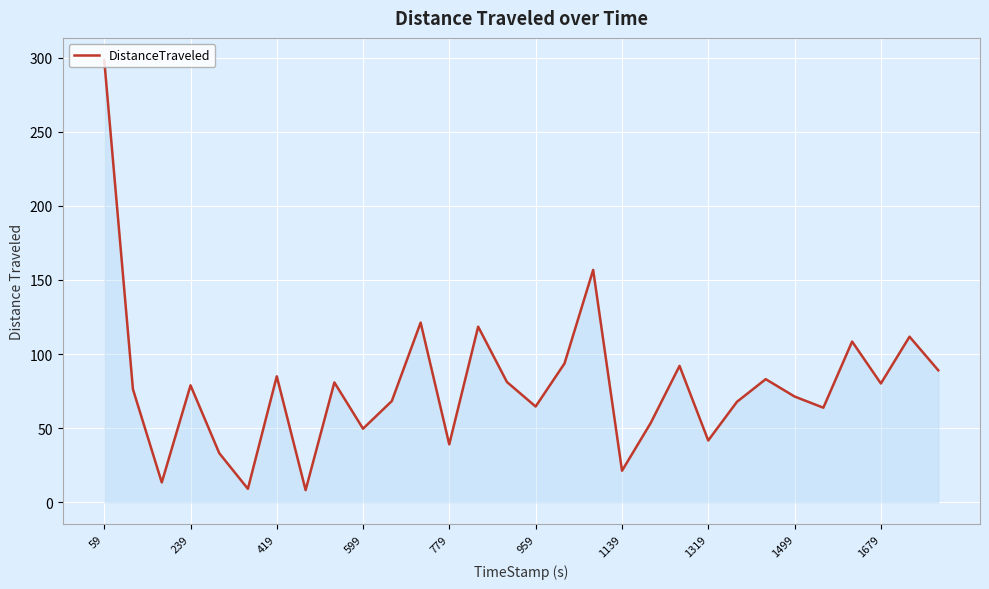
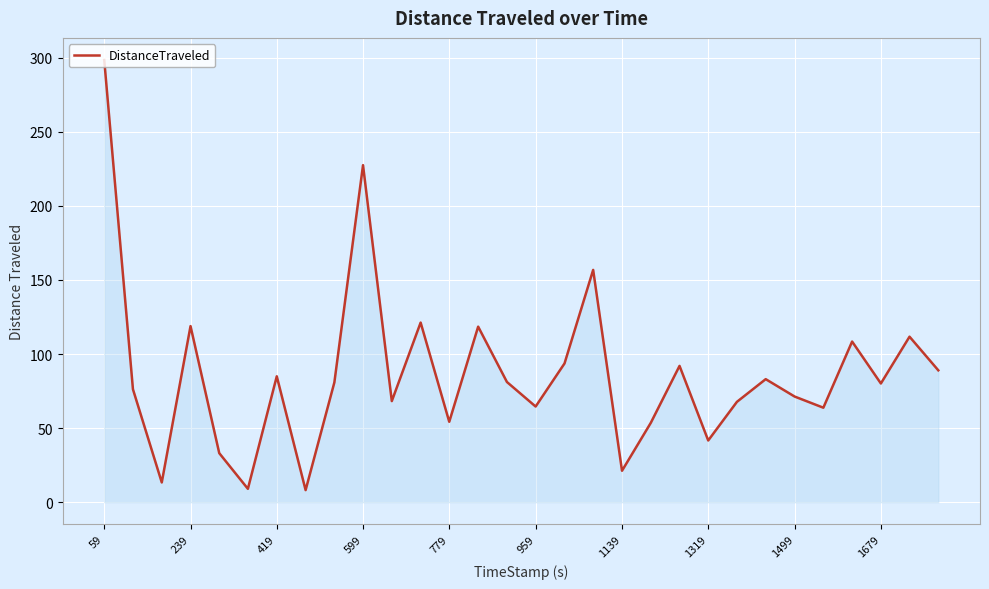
239: 79 -> 119
599: 50 -> 227
779: 39 -> 54
